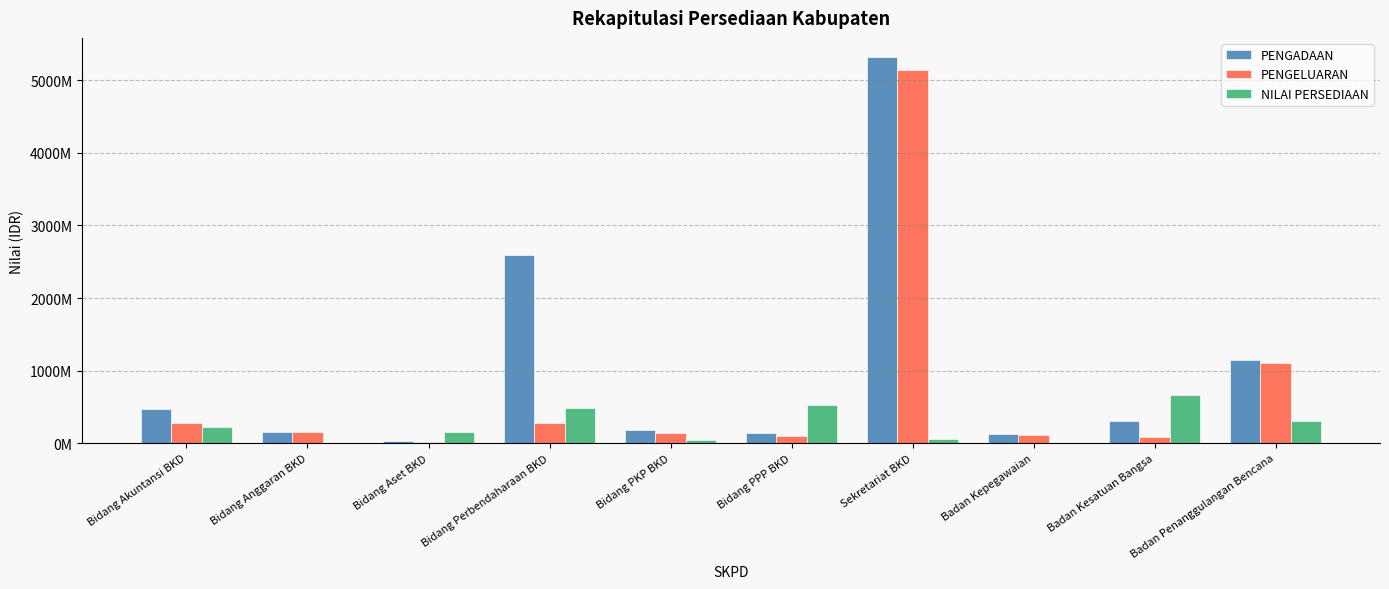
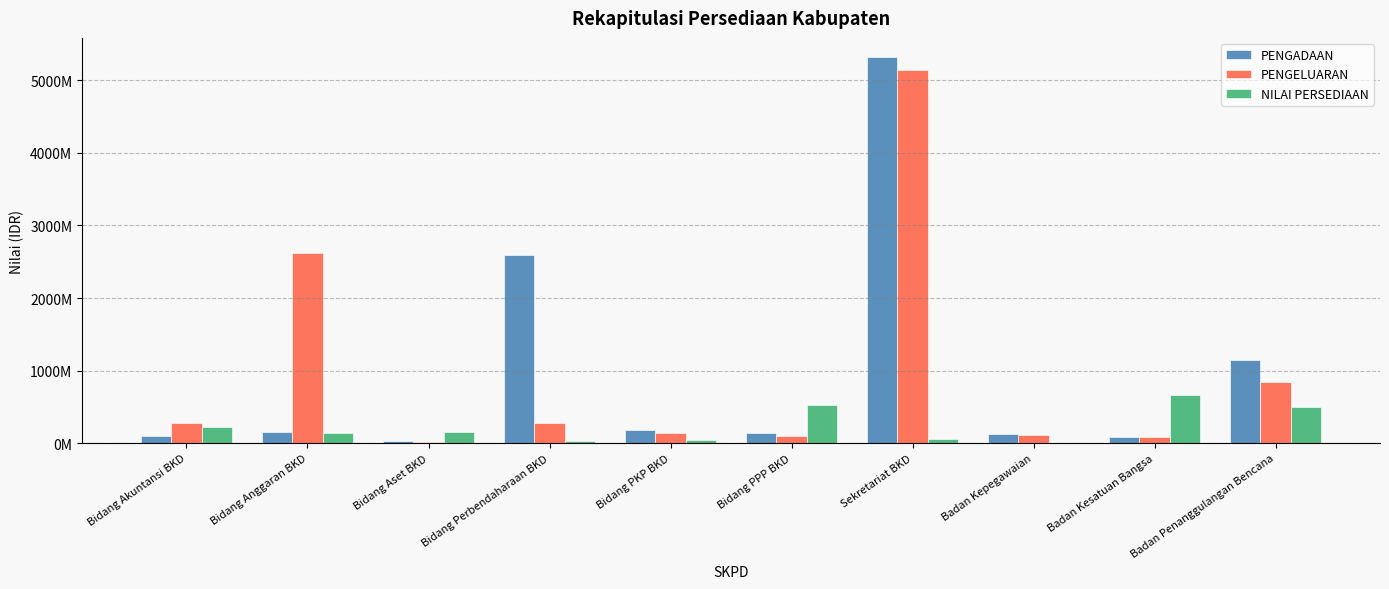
PENGADAAN, Bidang Akuntansi BKD: 500000000 -> 100000000
PENGELUARAN, Bidang Anggaran BKD: 200000000 -> 2600000000
NILAI PERSEDIAAN, Bidang Anggaran BKD: 0 -> 100000000
NILAI PERSEDIAAN, Bidang Perbendaharaan BKD: 500000000 -> 0
PENGADAAN, Badan Kesatuan Bangsa: 300000000 -> 100000000
PENGELUARAN, Badan Penanggulangan Bencana: 1100000000 -> 800000000
NILAI PERSEDIAAN, Badan Penanggulangan Bencana: 300000000 -> 500000000
